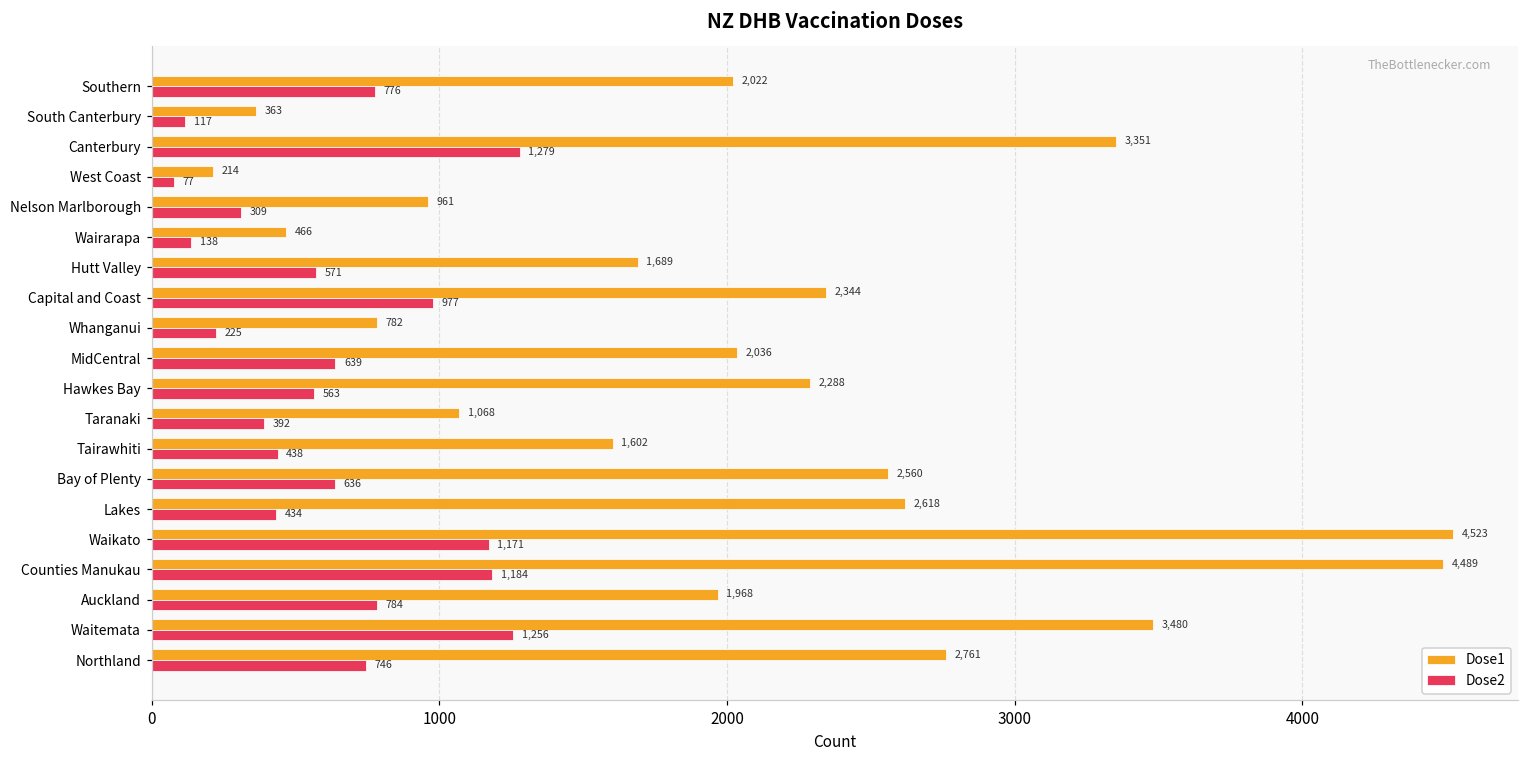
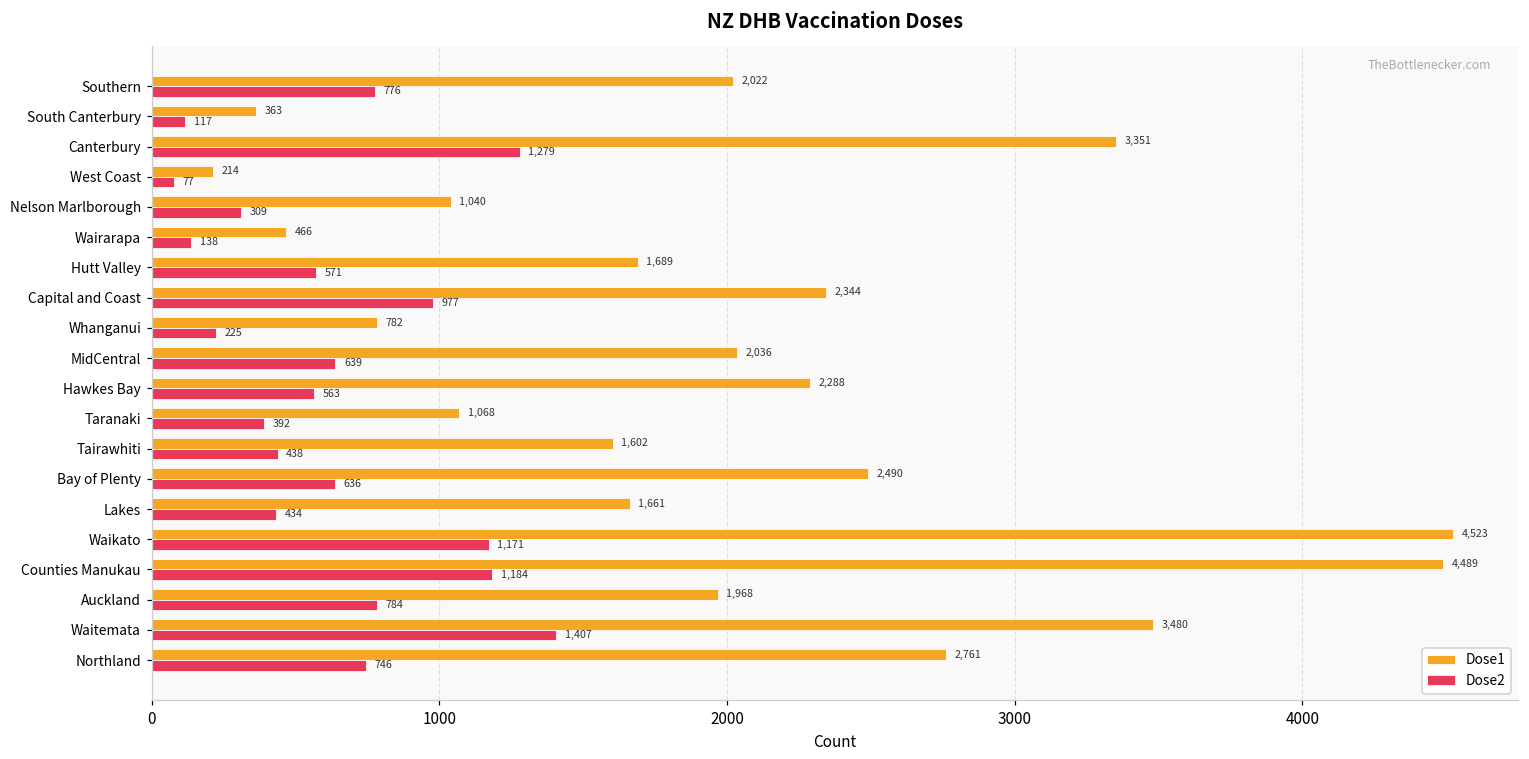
Dose1, Nelson Marlborough: 961 -> 1,040
Dose1, Bay of Plenty: 2,560 -> 2,490
Dose1, Lakes: 2,618 -> 1,661
Dose2, Waitemata: 1,256 -> 1,407
